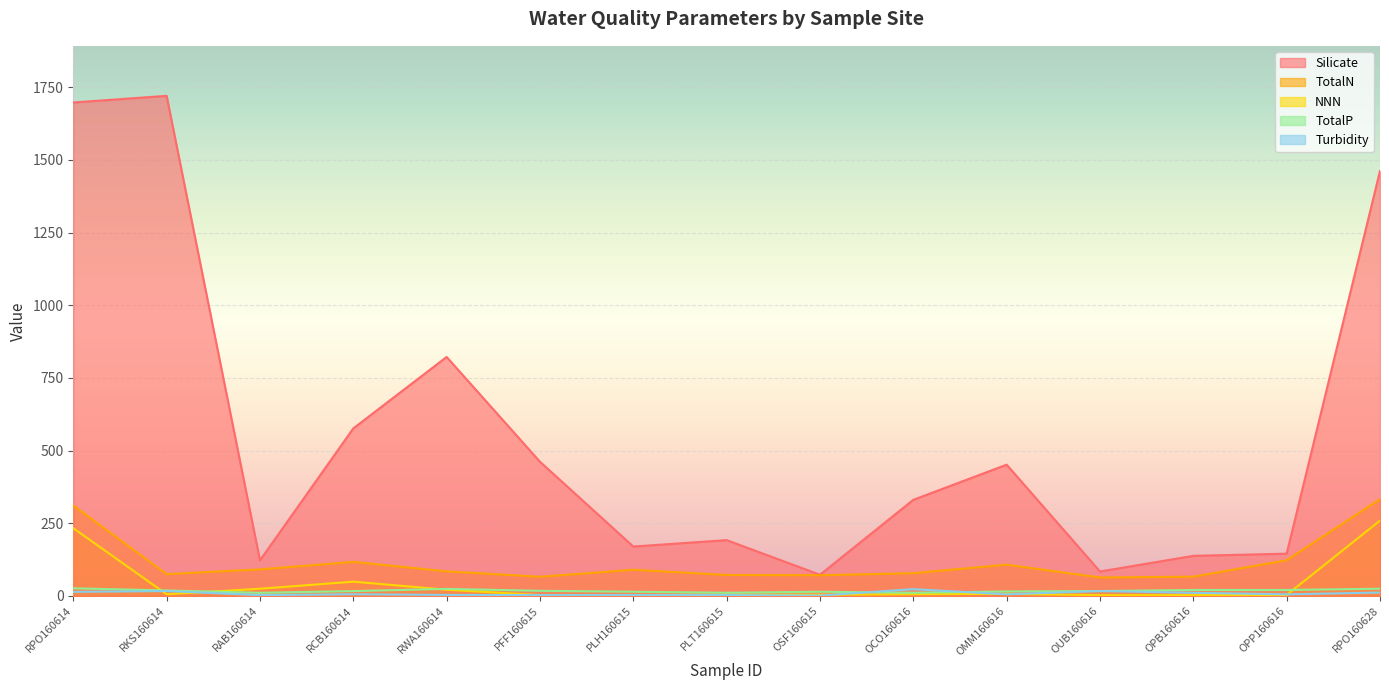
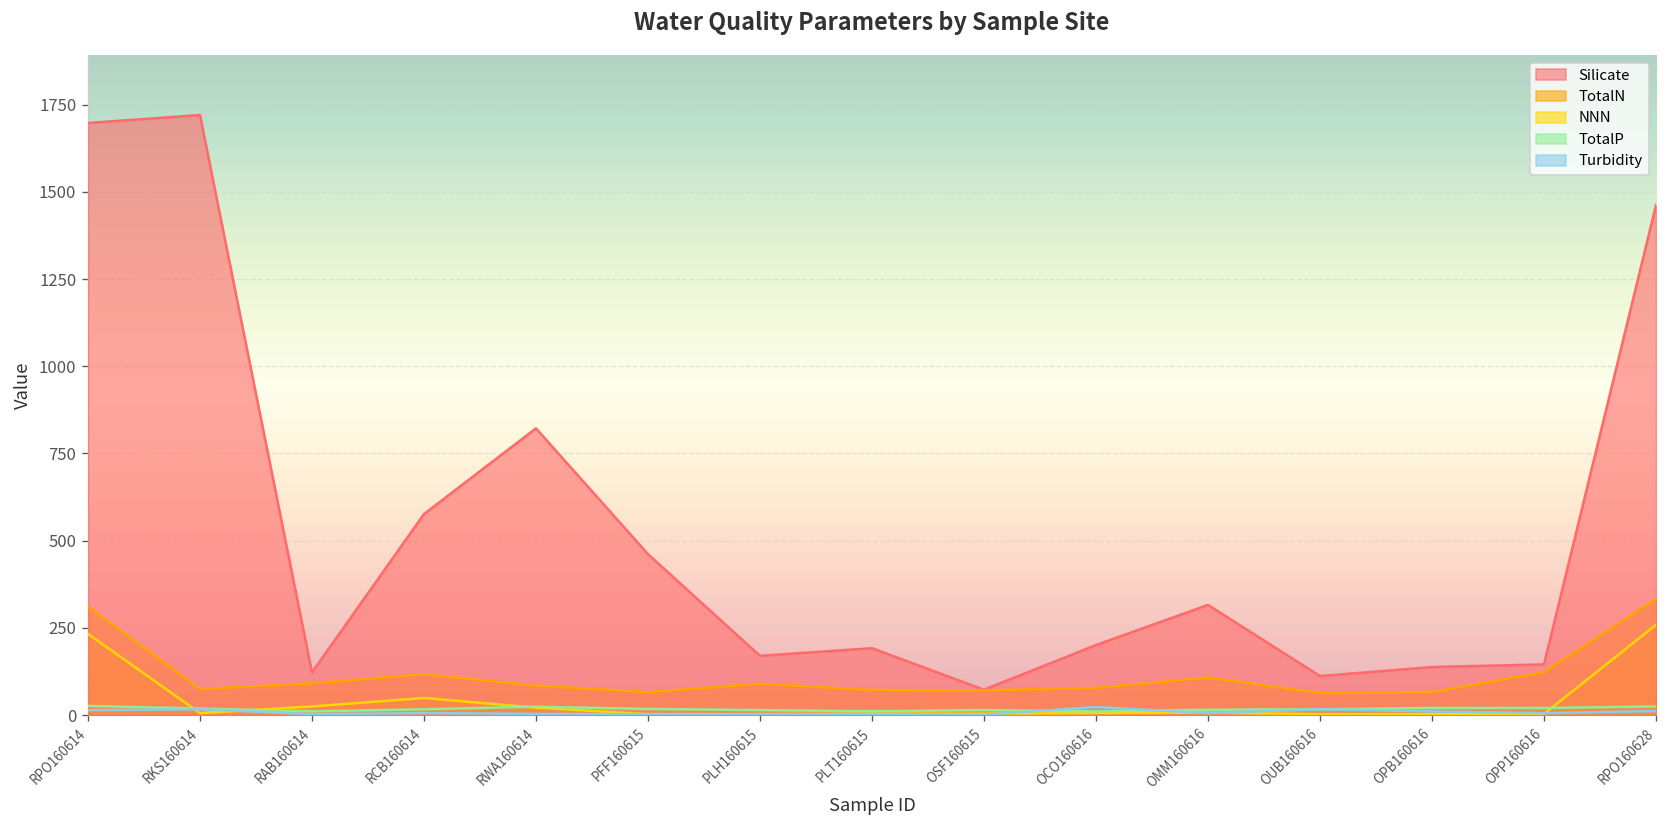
Silicate, OCO160616: 330 -> 200
Silicate, OMM160616: 450 -> 320
Silicate, OUB160616: 80 -> 110
